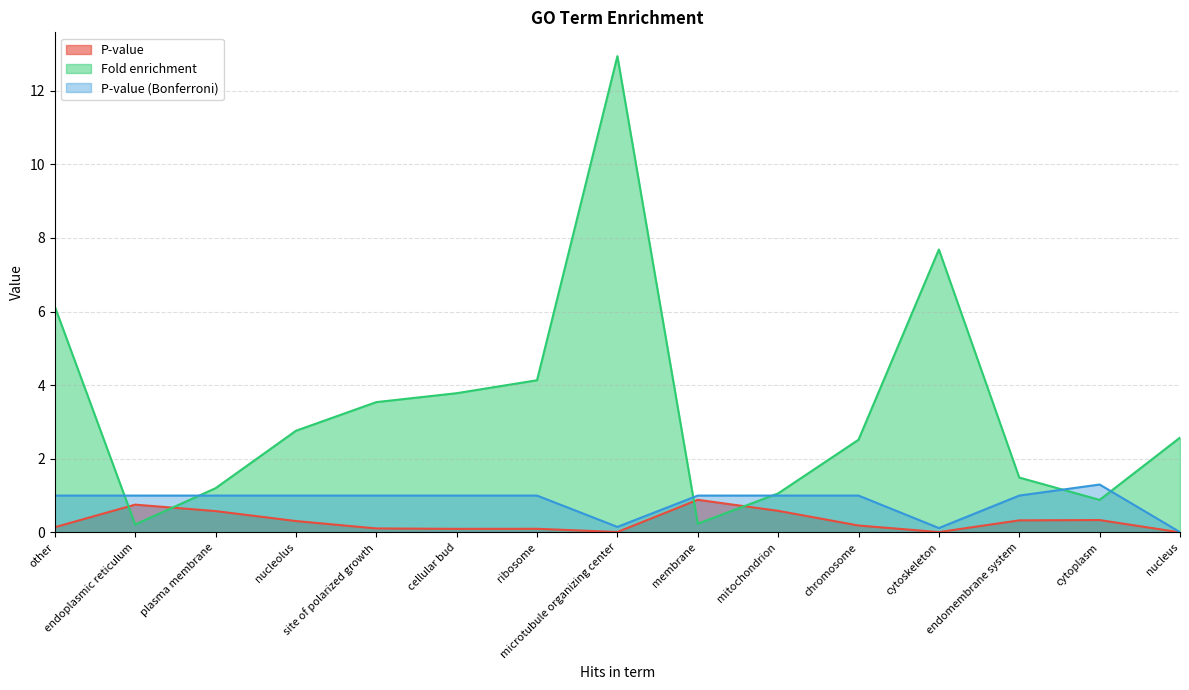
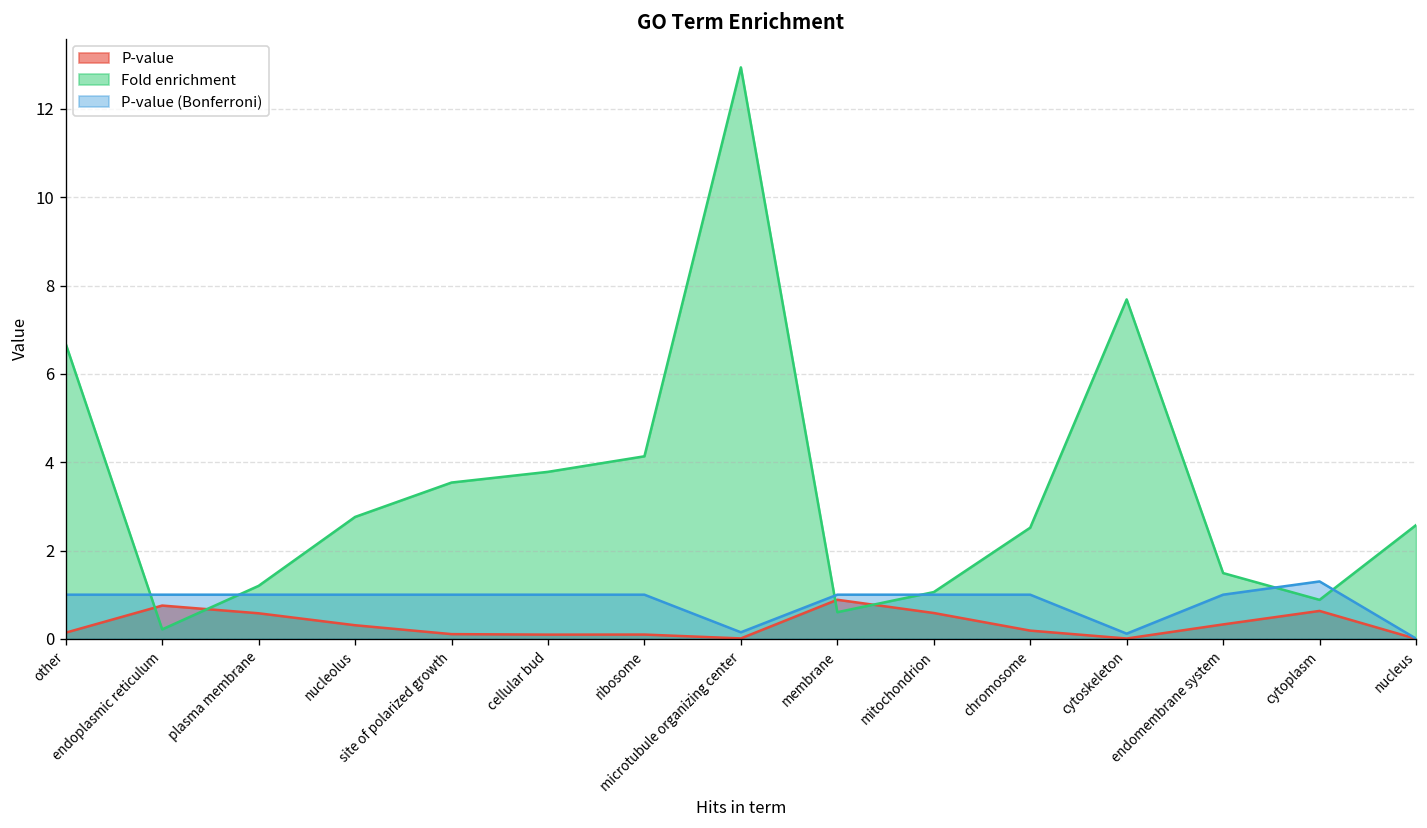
Fold enrichment, other: 6.1 -> 6.7
Fold enrichment, membrane: 0.2 -> 0.6
P-value, cytoplasm: 0.3 -> 0.6
